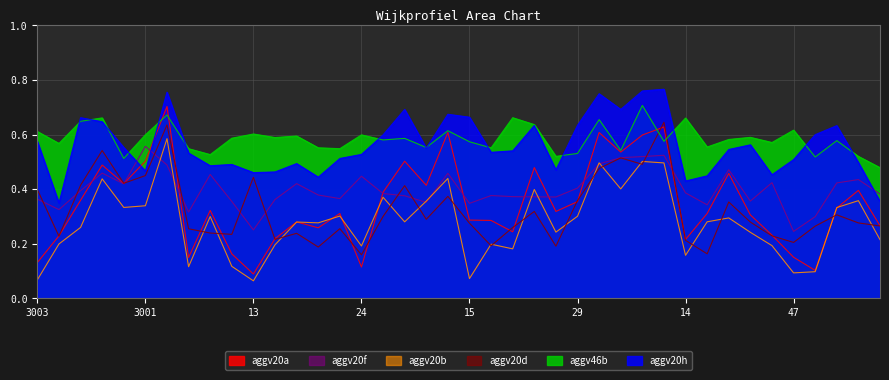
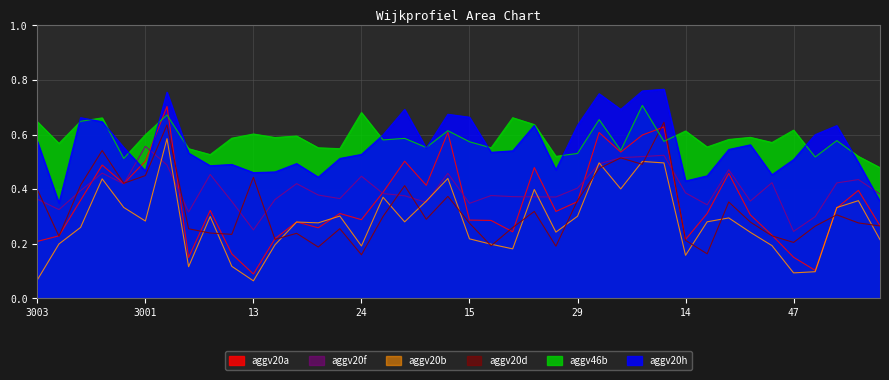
aggv20a, 3003: 0.13 -> 0.21
aggv46b, 3003: 0.61 -> 0.65
aggv20b, 3001: 0.34 -> 0.28
aggv20a, 24: 0.11 -> 0.29
aggv46b, 24: 0.60 -> 0.68
aggv20b, 15: 0.07 -> 0.22
aggv46b, 14: 0.66 -> 0.61
